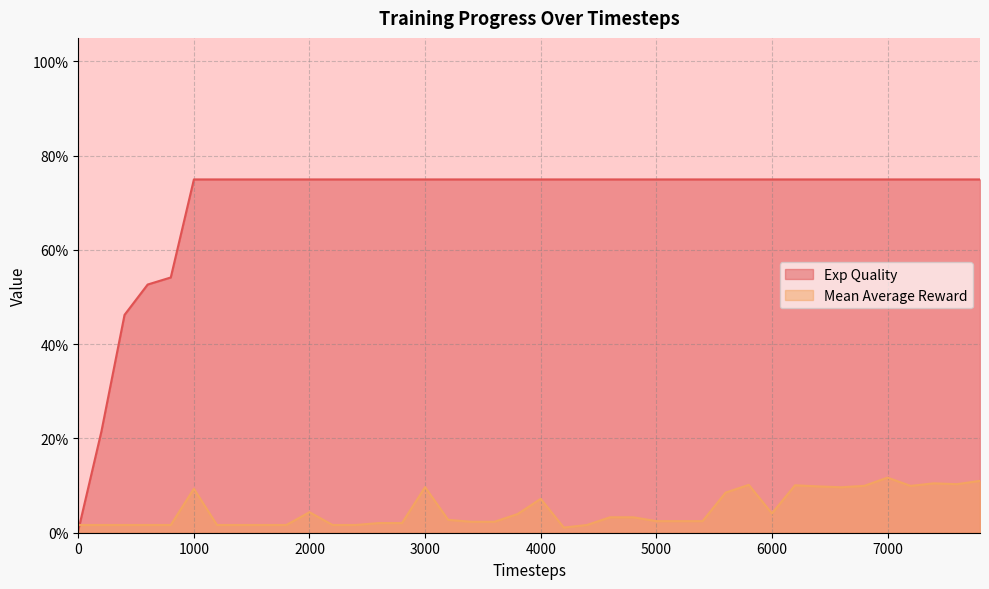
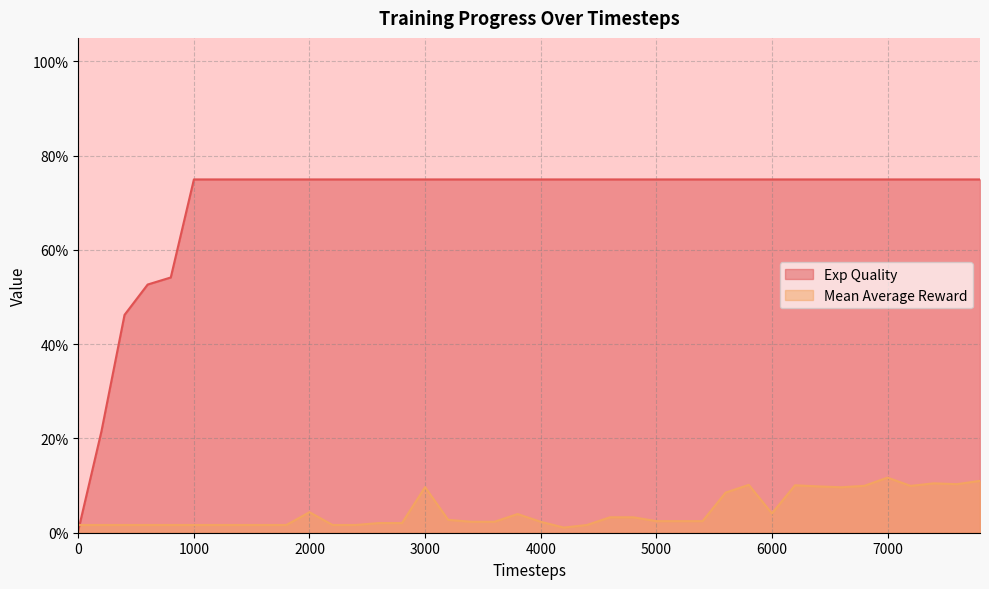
Mean Average Reward, 1000: 9% -> 2%
Mean Average Reward, 4000: 7% -> 2%
